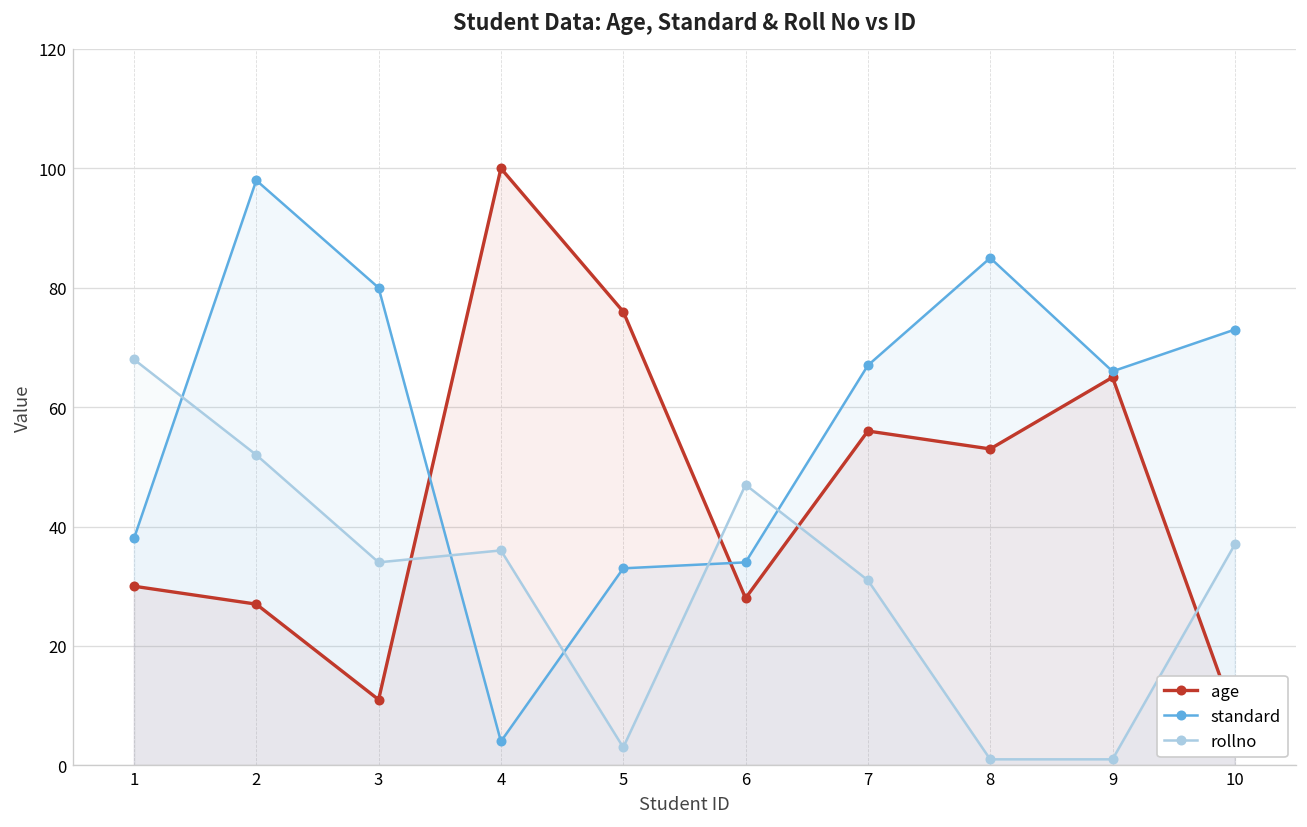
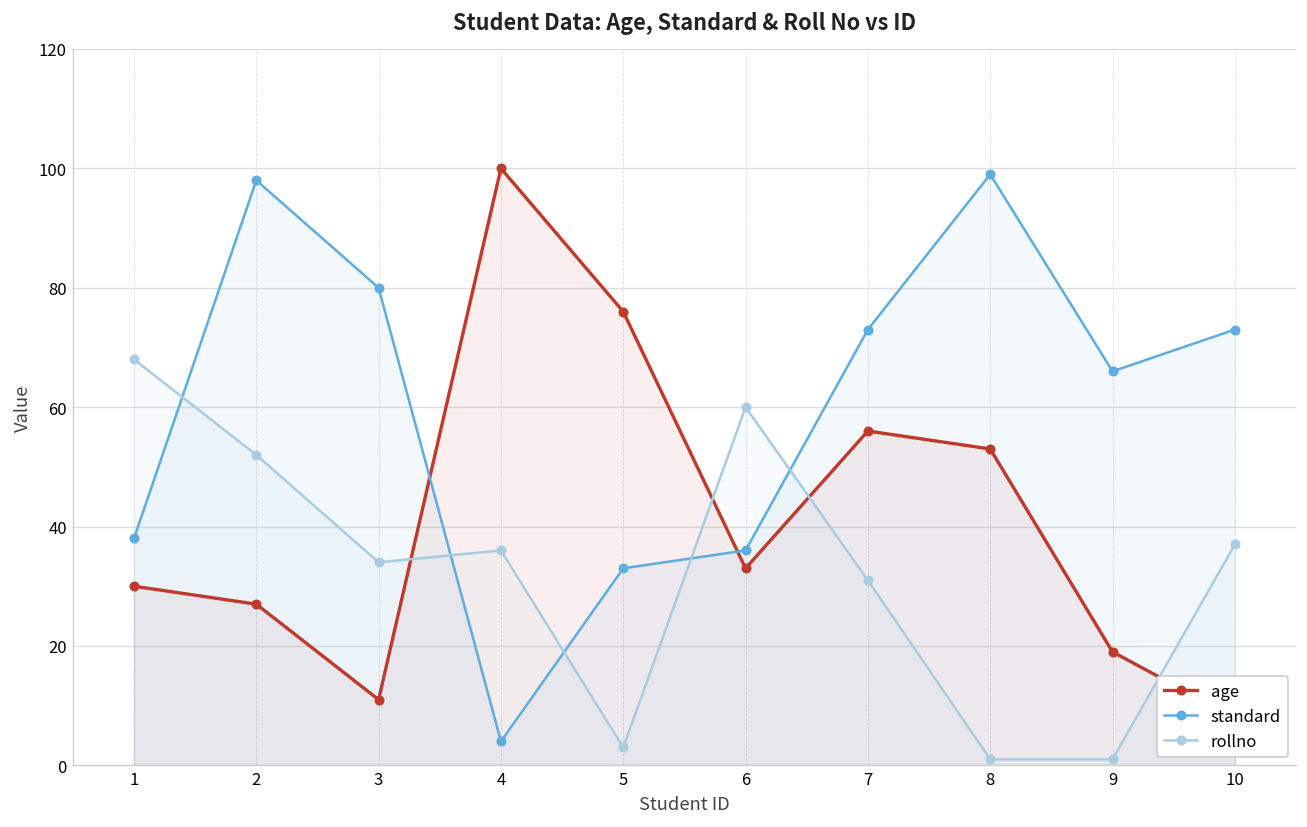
age, 6: 28 -> 33
standard, 6: 34 -> 36
rollno, 6: 47 -> 60
standard, 7: 67 -> 73
standard, 8: 85 -> 99
age, 9: 65 -> 19
